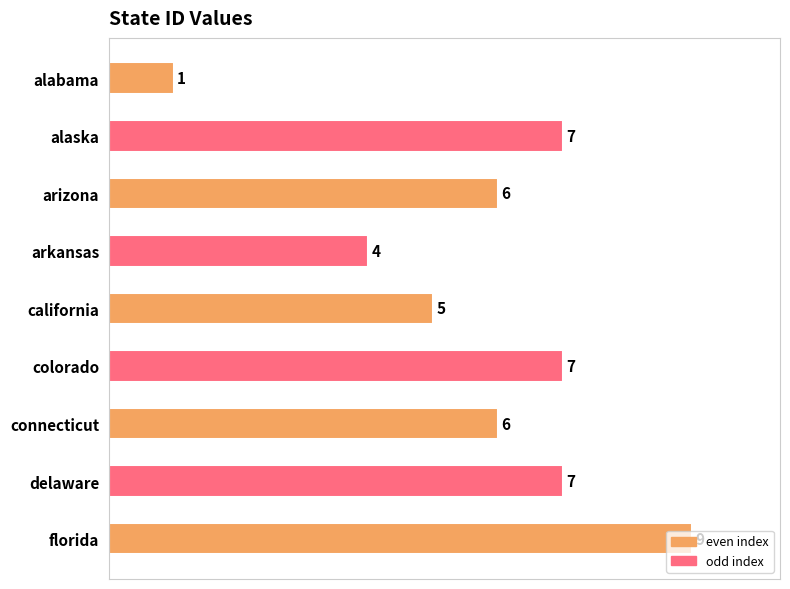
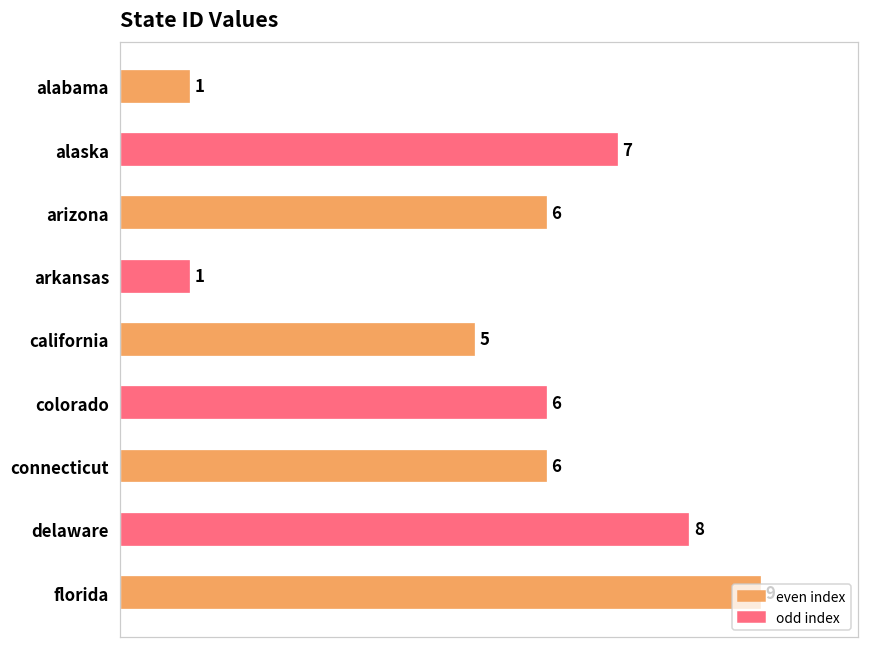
arkansas: 4 -> 1
colorado: 7 -> 6
delaware: 7 -> 8
